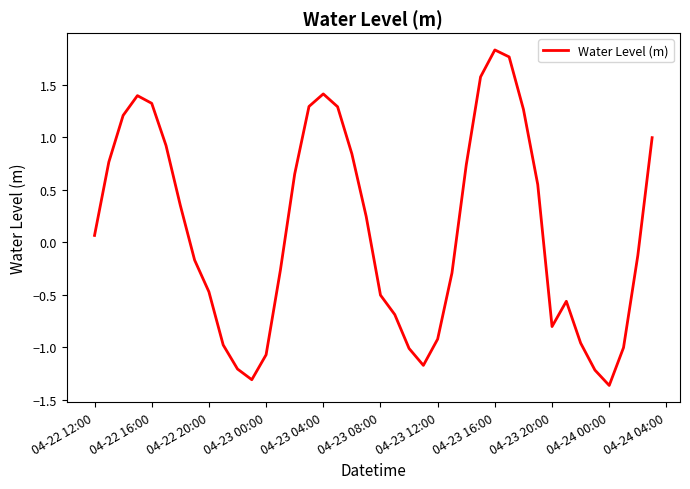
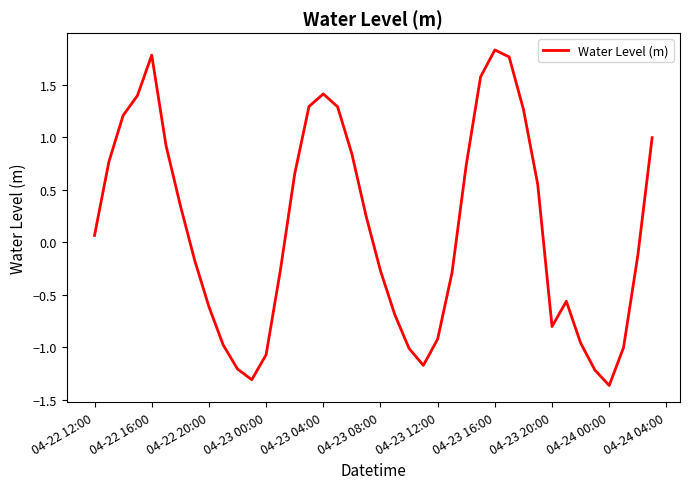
04-22 16:00: 1.32 -> 1.78
04-22 20:00: -0.47 -> -0.62
04-23 08:00: -0.51 -> -0.27
